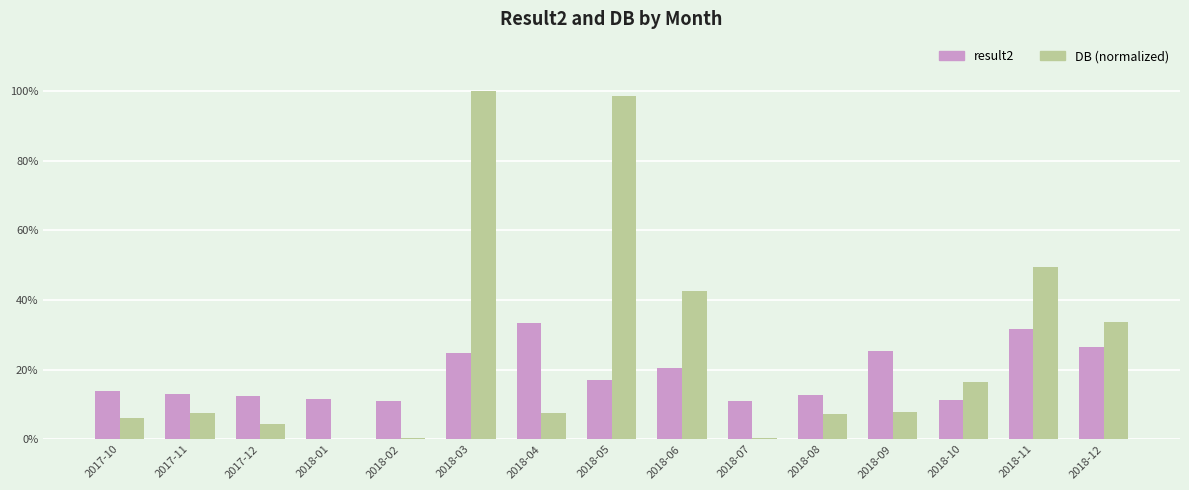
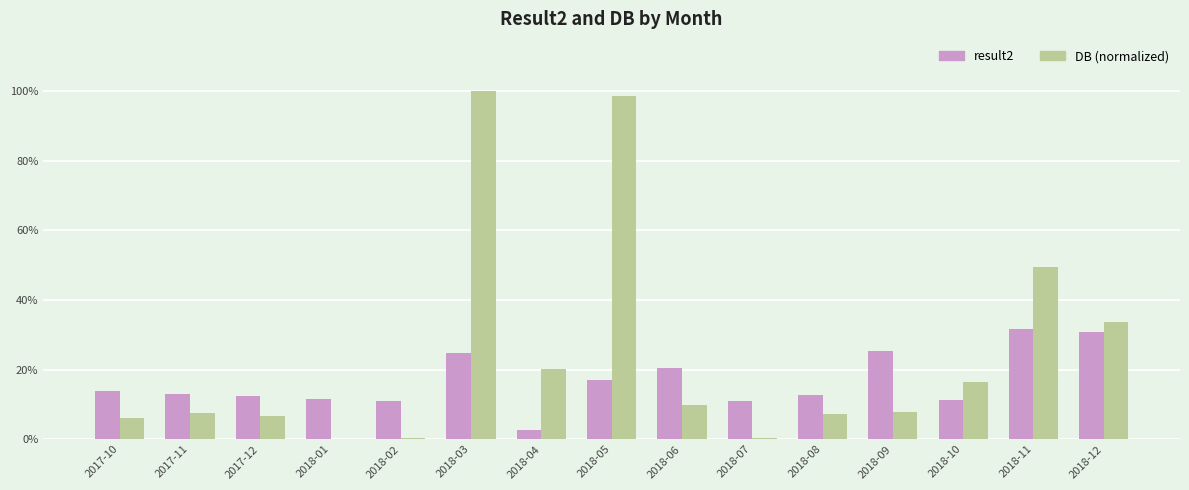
DB (normalized), 2017-12: 4% -> 7%
result2, 2018-04: 33% -> 3%
DB (normalized), 2018-04: 7% -> 20%
DB (normalized), 2018-06: 43% -> 10%
result2, 2018-12: 26% -> 31%
